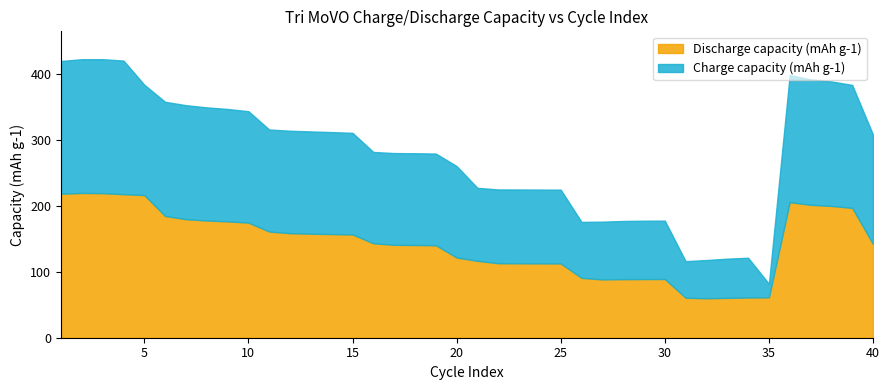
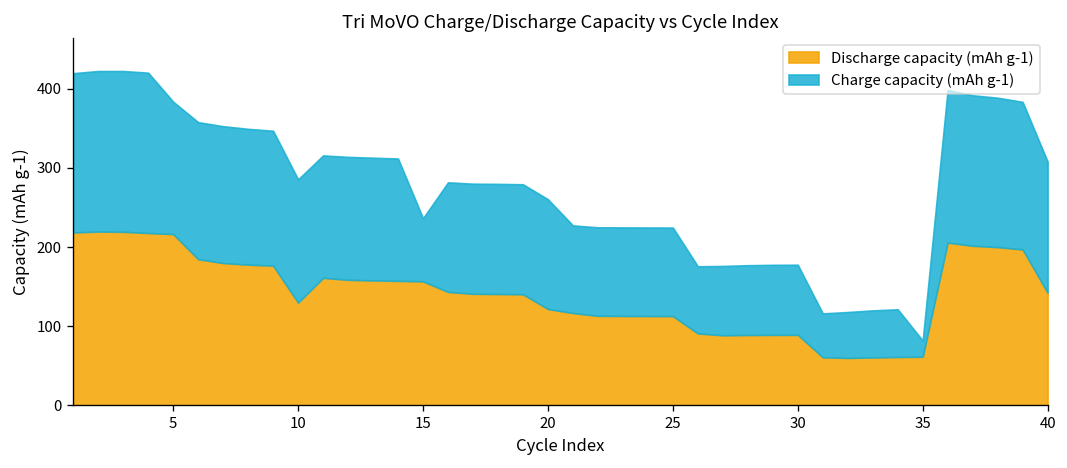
Discharge capacity (mAh g-1), 10: 170 -> 130
Charge capacity (mAh g-1), 10: 170 -> 160
Charge capacity (mAh g-1), 15: 150 -> 80
